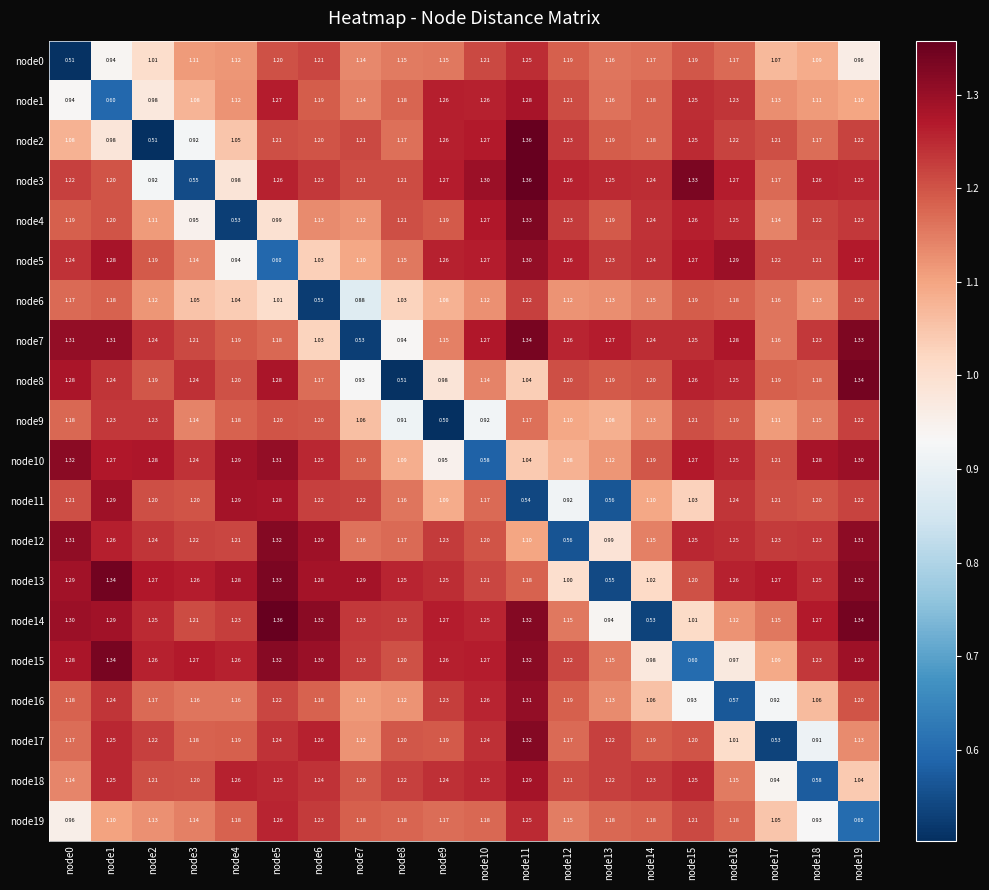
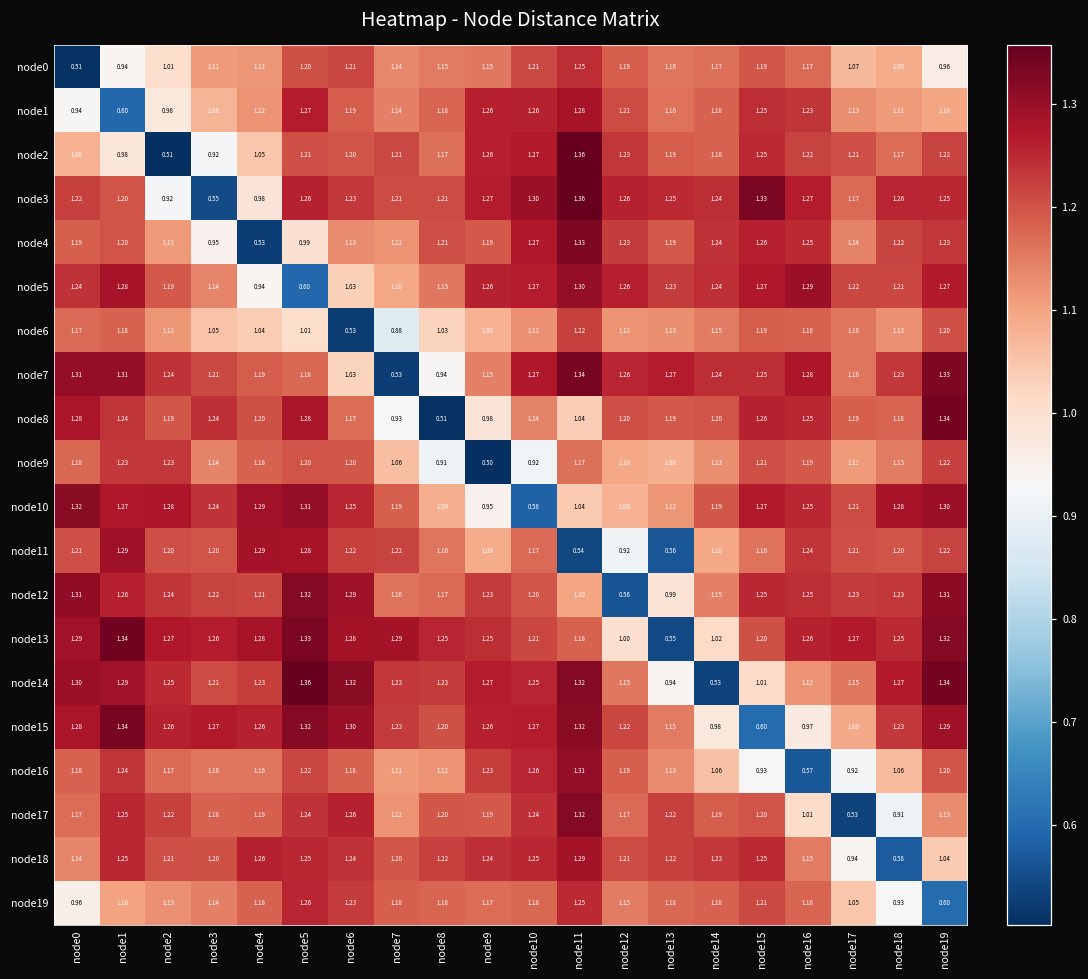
node11, node15: 1.03 -> 1.16
